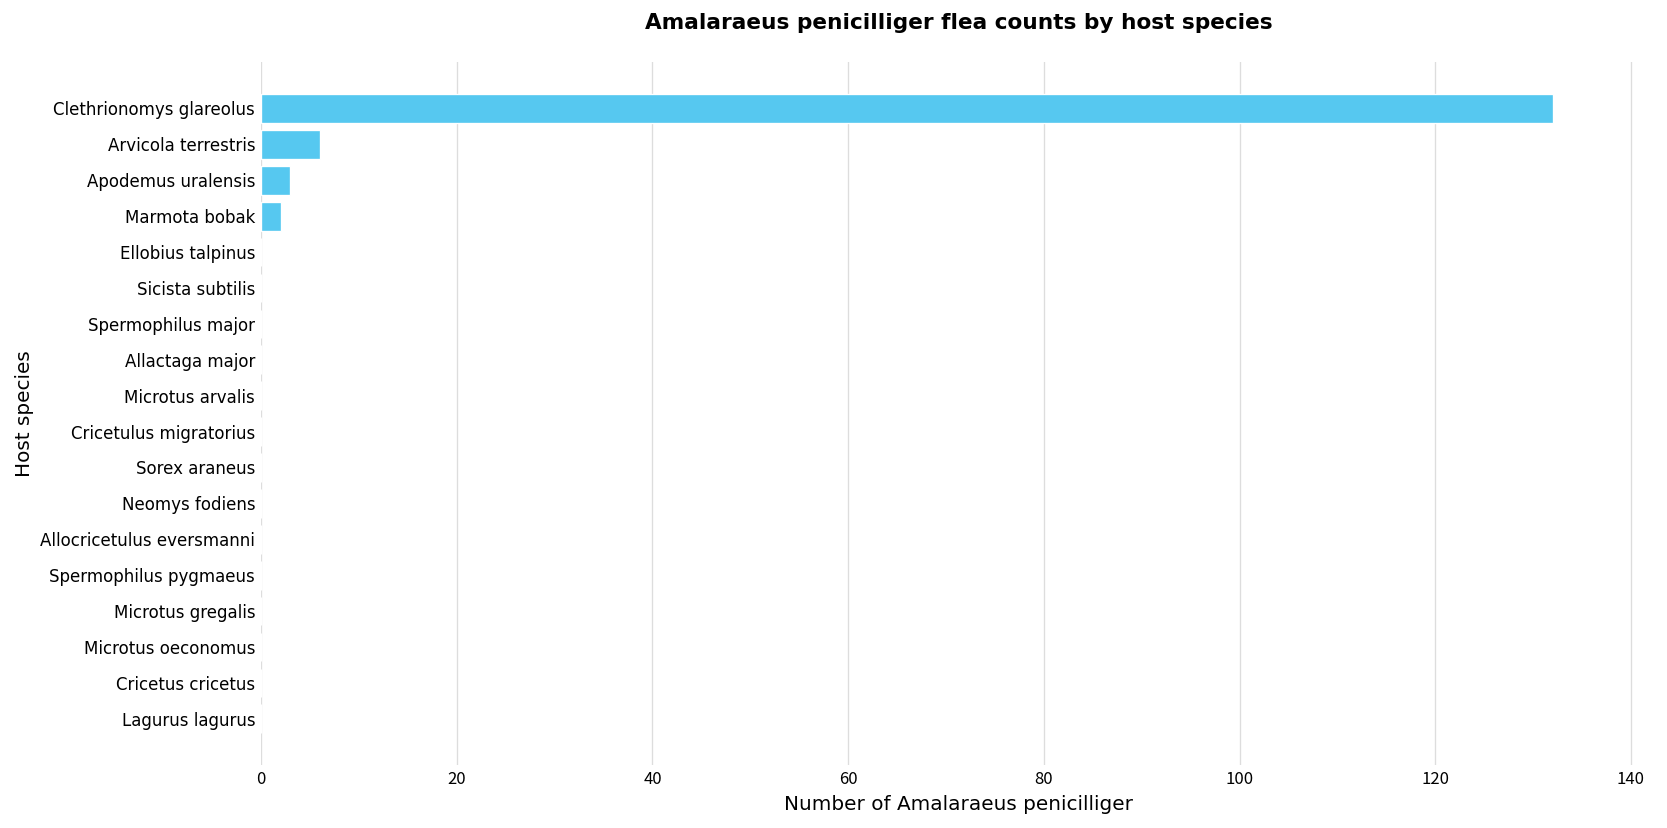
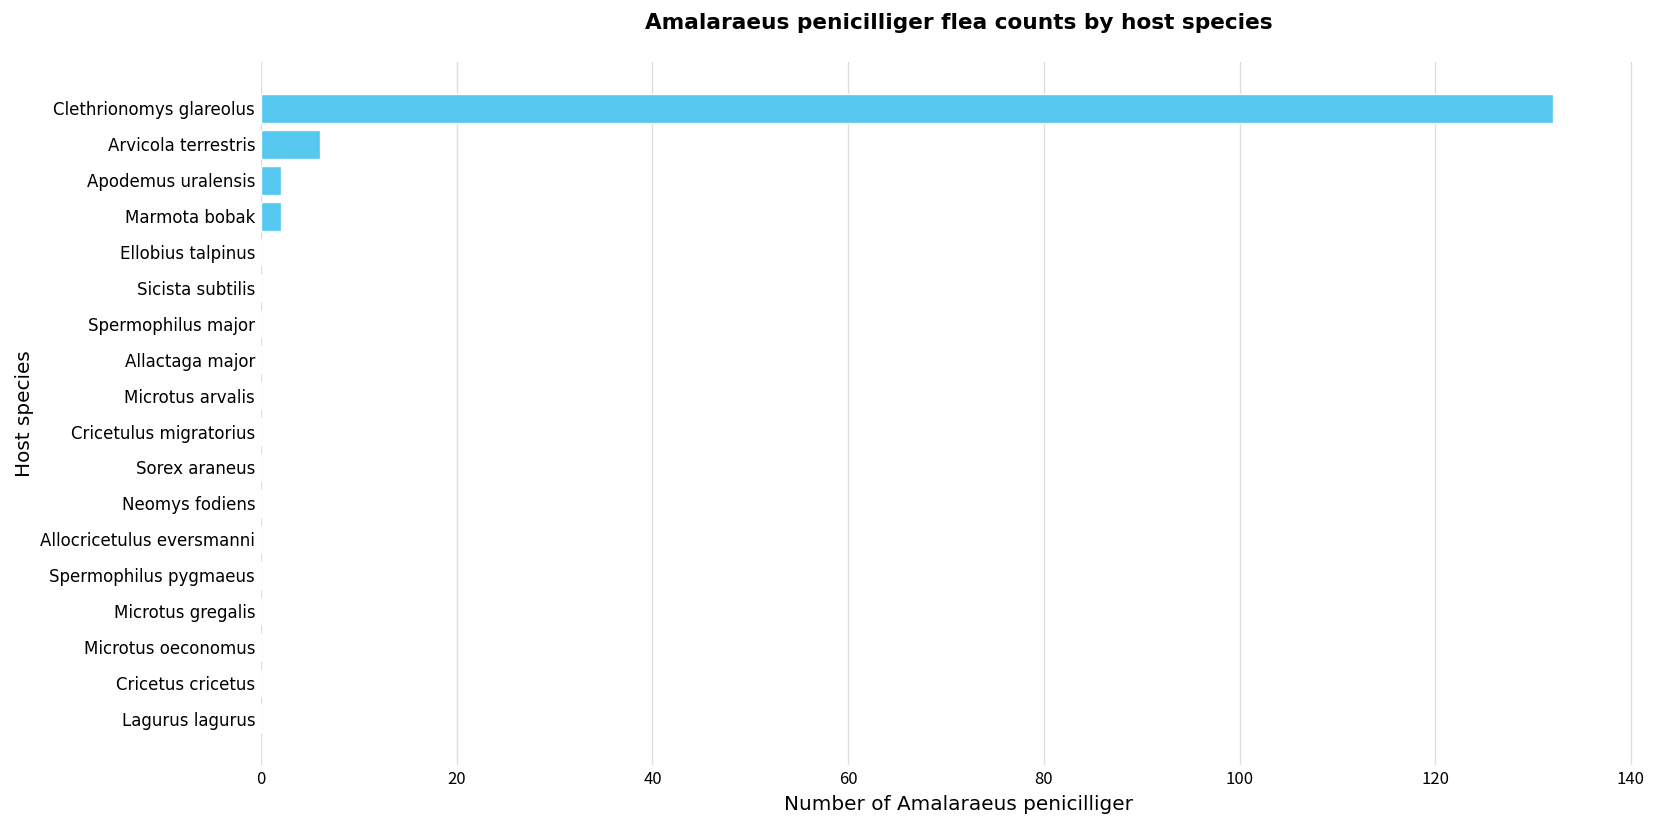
Apodemus uralensis: 3 -> 2
